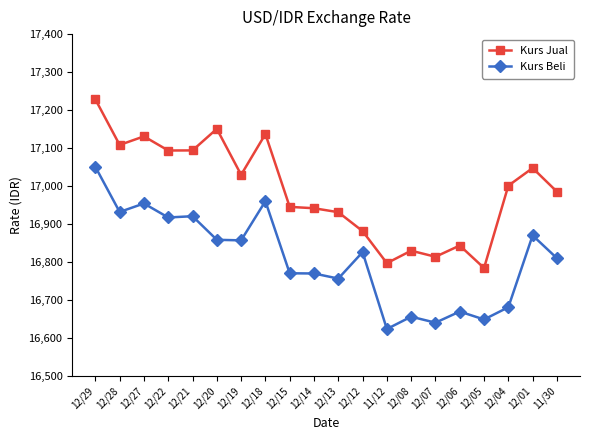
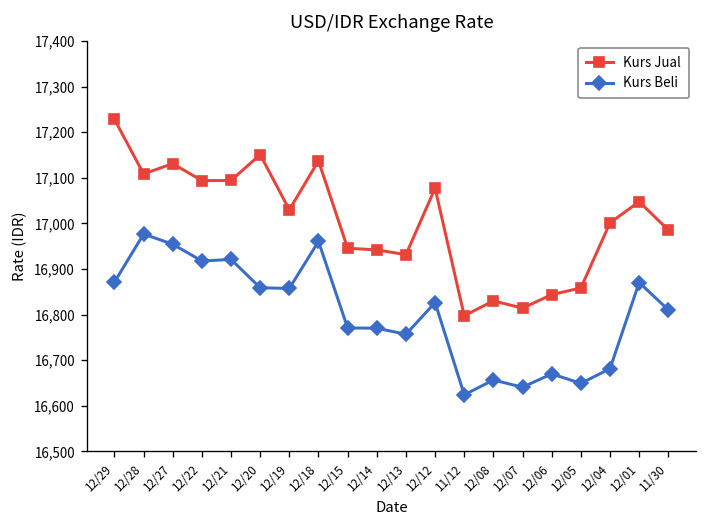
Kurs Beli, 12/29: 17,050 -> 16,870
Kurs Beli, 12/28: 16,930 -> 16,980
Kurs Jual, 12/12: 16,880 -> 17,080
Kurs Jual, 12/05: 16,780 -> 16,860
